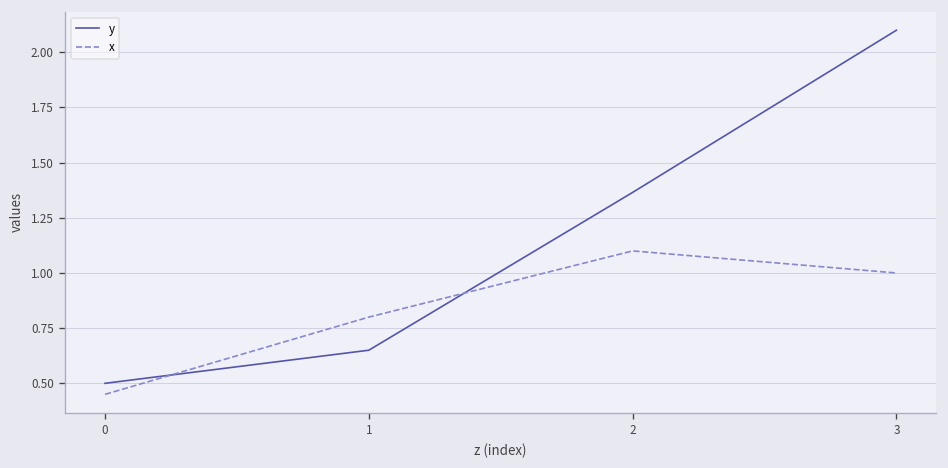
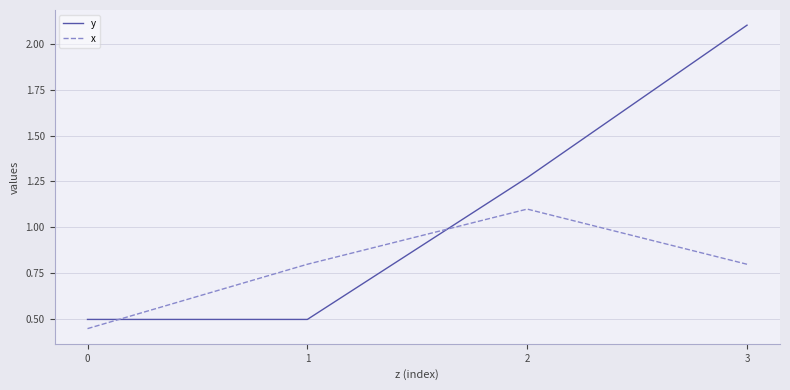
y, 1: 0.65 -> 0.50
y, 2: 1.37 -> 1.27
x, 3: 1.0 -> 0.8
